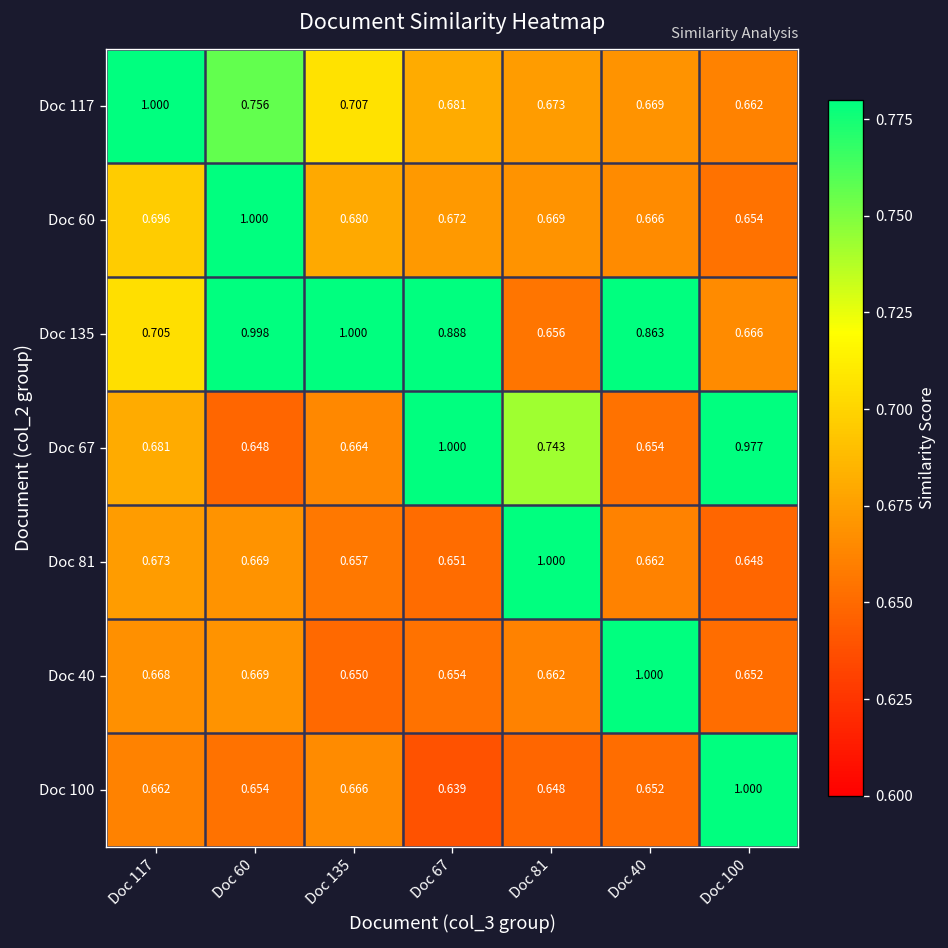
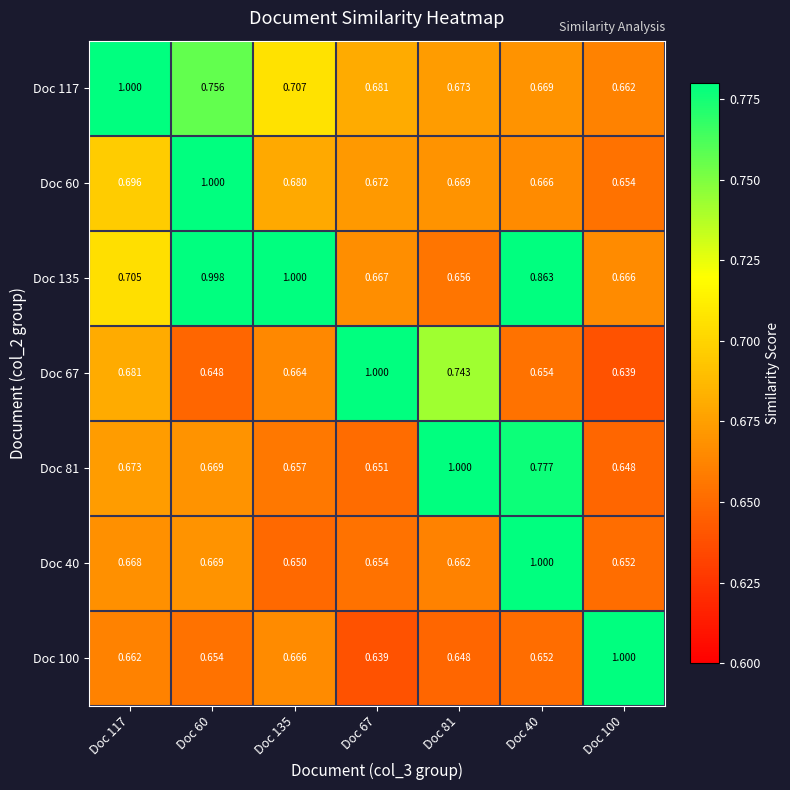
Doc 135, Doc 67: 0.888 -> 0.667
Doc 67, Doc 100: 0.977 -> 0.639
Doc 81, Doc 40: 0.662 -> 0.777
